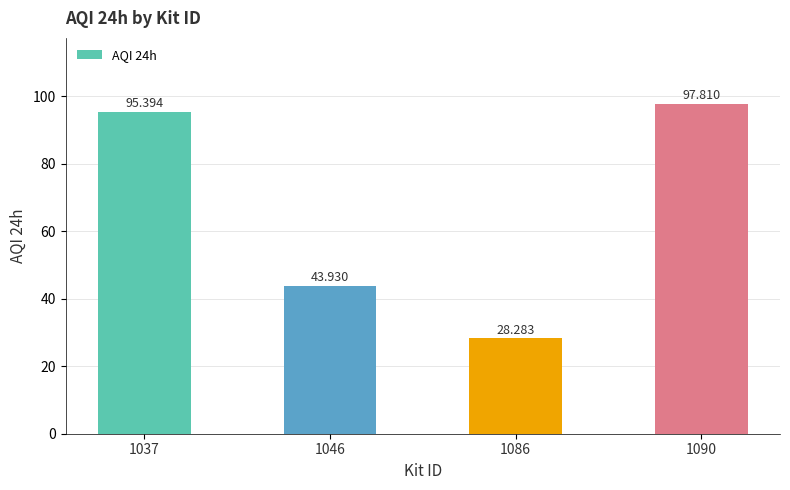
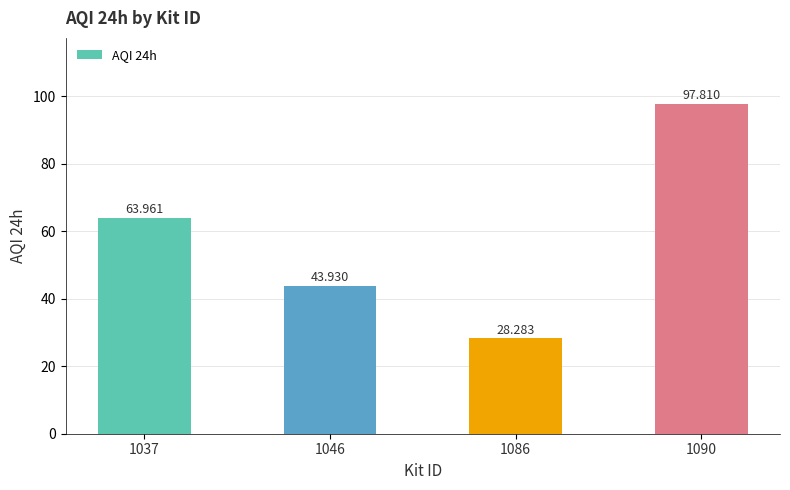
1037: 95.394 -> 63.961
